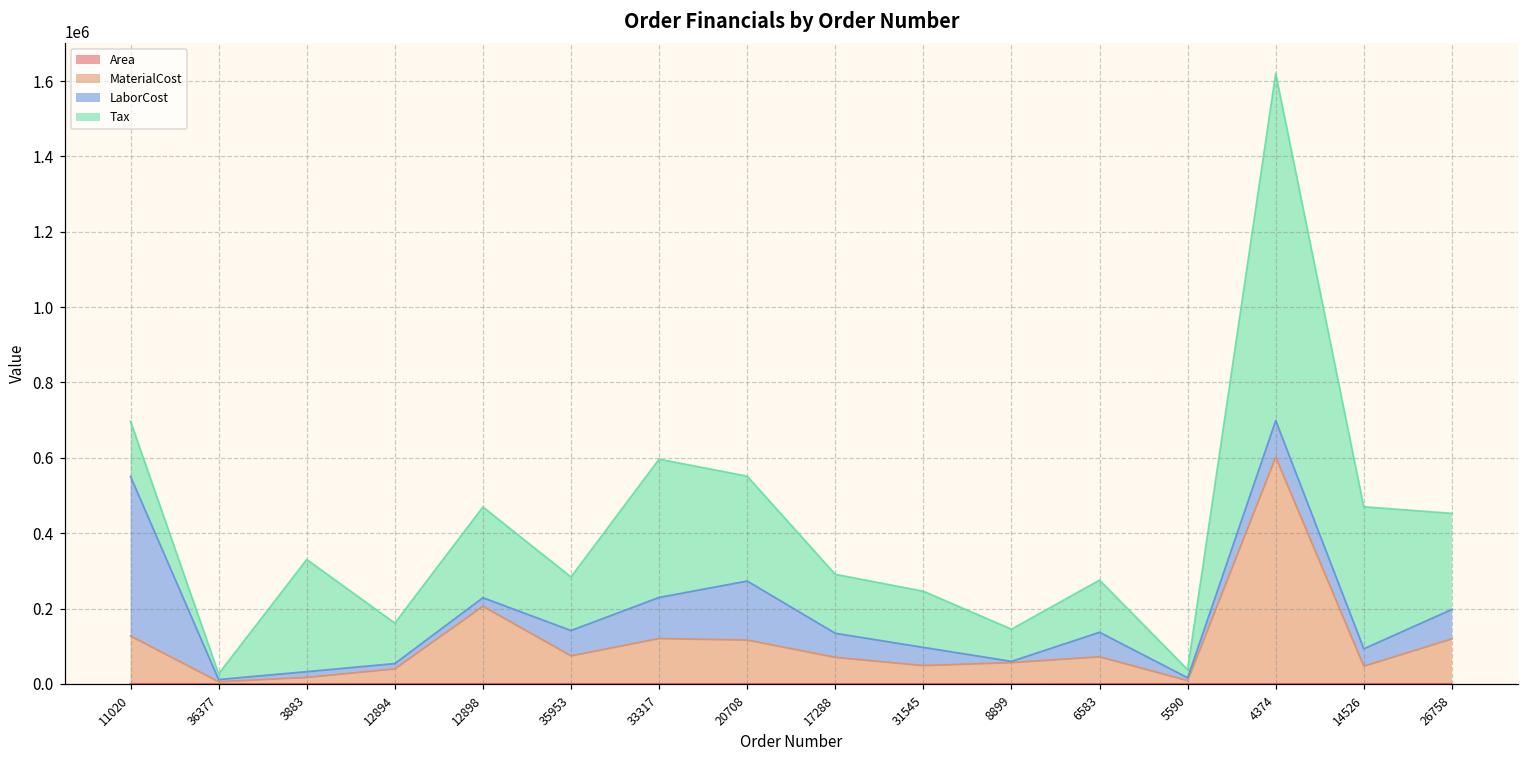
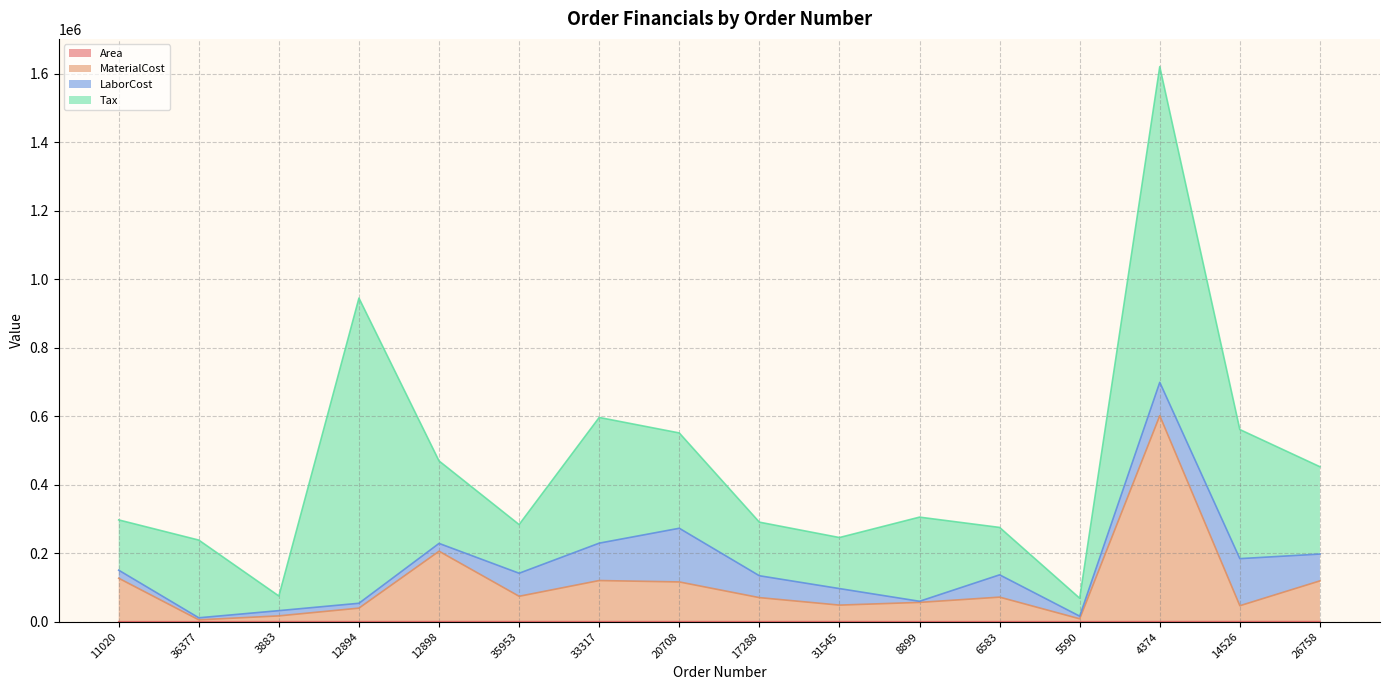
LaborCost, 11020: 420000 -> 20000
Tax, 36377: 20000 -> 230000
Tax, 3883: 300000 -> 40000
Tax, 12894: 110000 -> 890000
Tax, 8899: 90000 -> 250000
Tax, 5590: 20000 -> 50000
LaborCost, 14526: 50000 -> 140000
